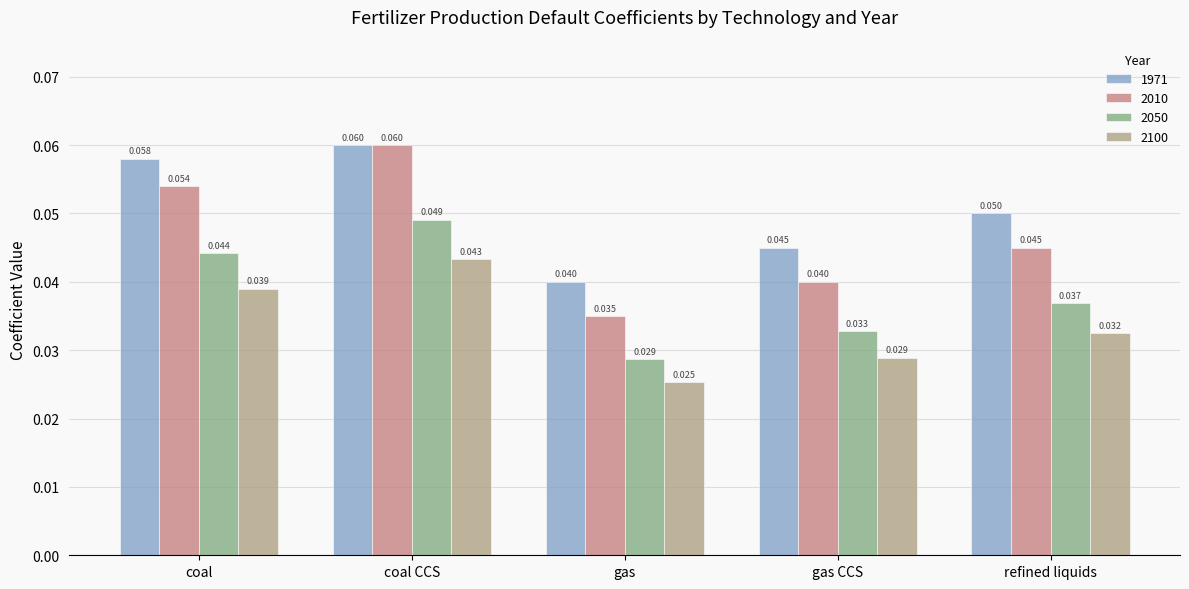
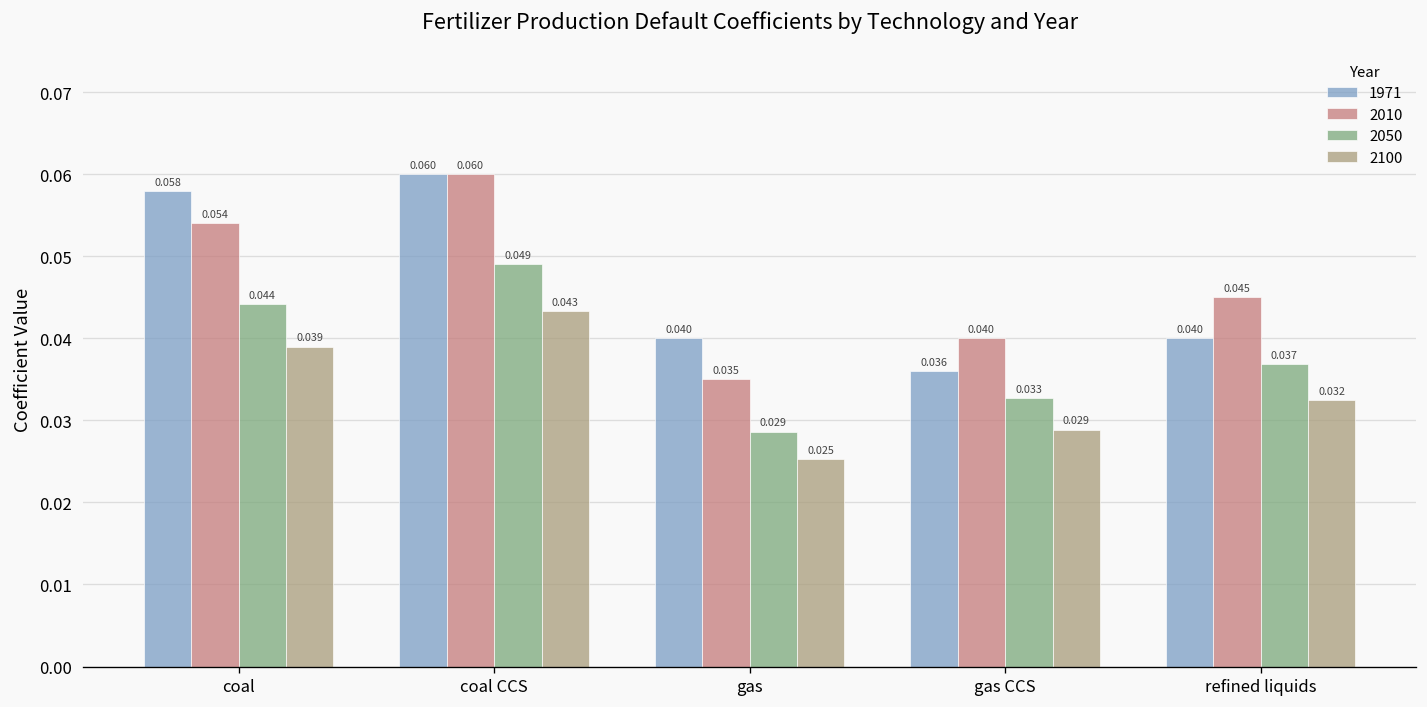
1971, gas CCS: 0.045 -> 0.036
1971, refined liquids: 0.050 -> 0.040
